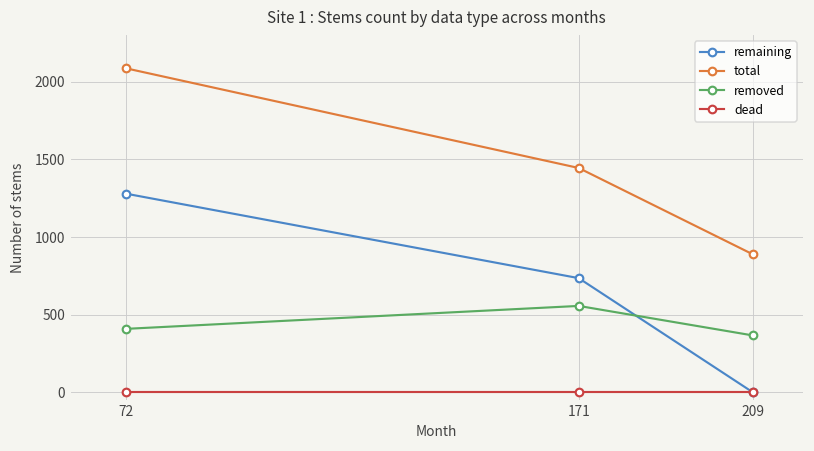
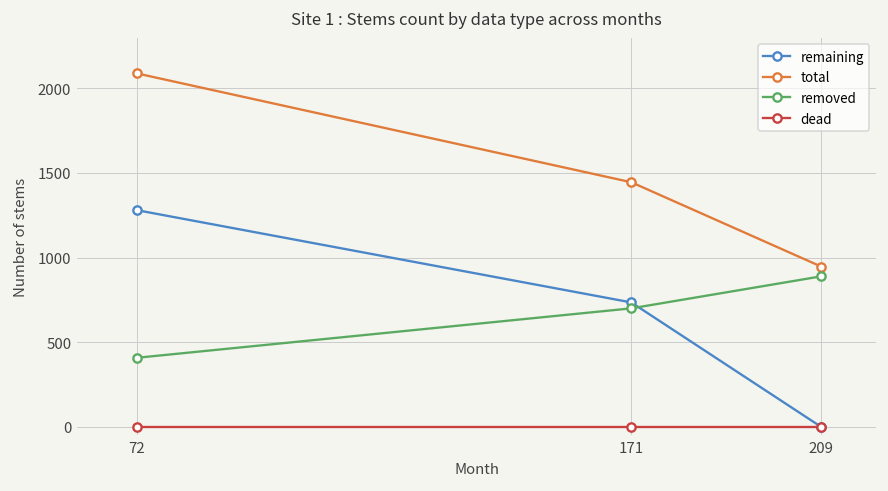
removed, 171: 560 -> 700
total, 209: 890 -> 950
removed, 209: 370 -> 890
